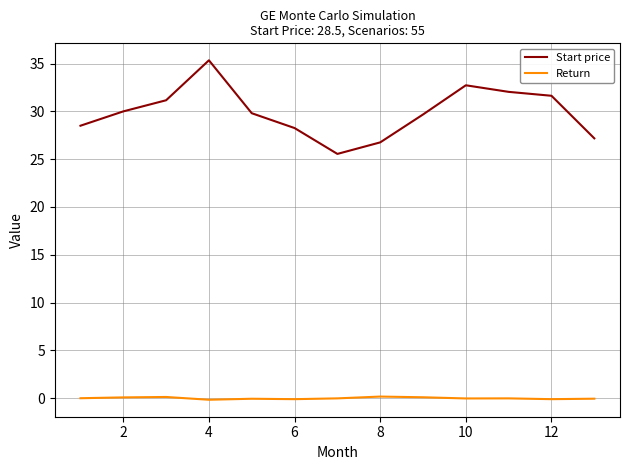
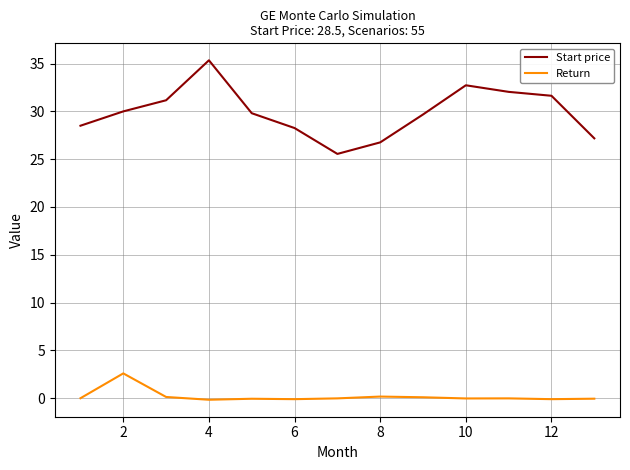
Return, 2: 0 -> 3
